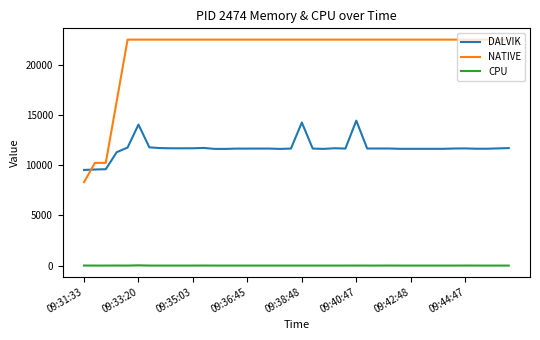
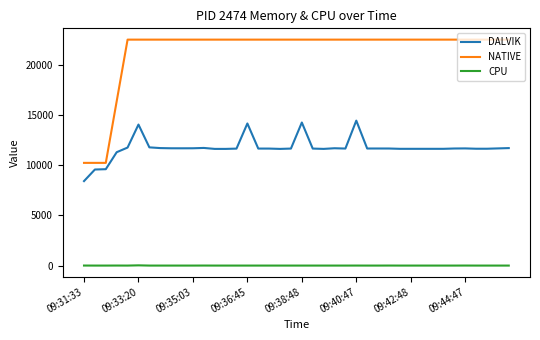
DALVIK, 09:31:33: 9500 -> 8400
NATIVE, 09:31:33: 8300 -> 10200
DALVIK, 09:36:45: 11700 -> 14200
